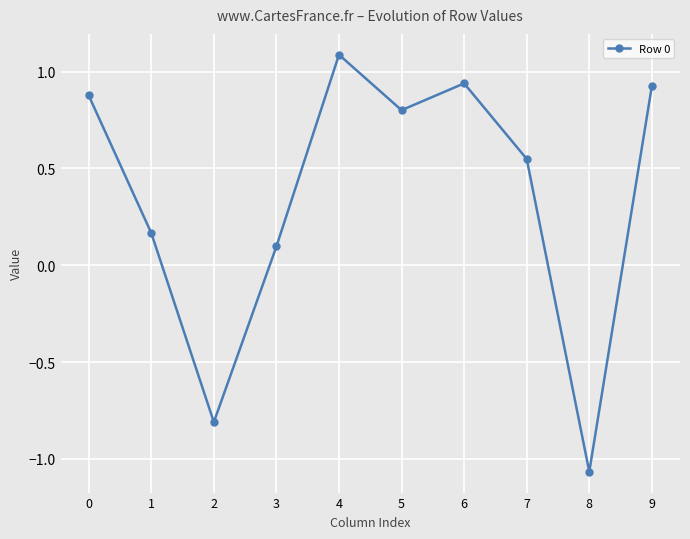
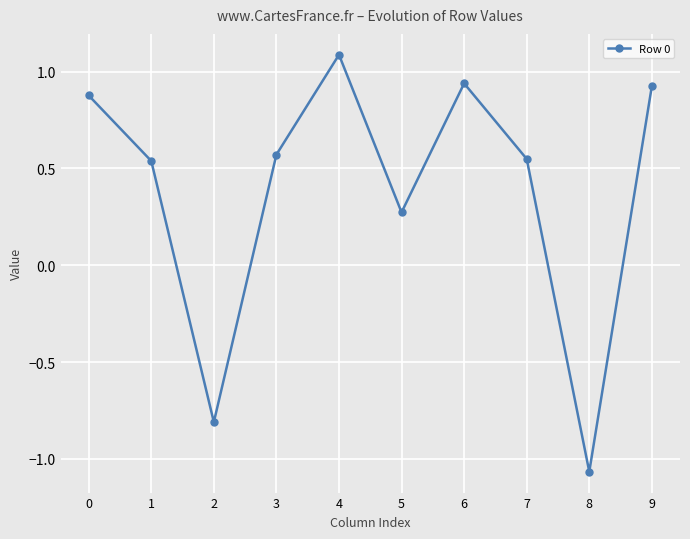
1: 0.17 -> 0.54
3: 0.10 -> 0.57
5: 0.80 -> 0.27
